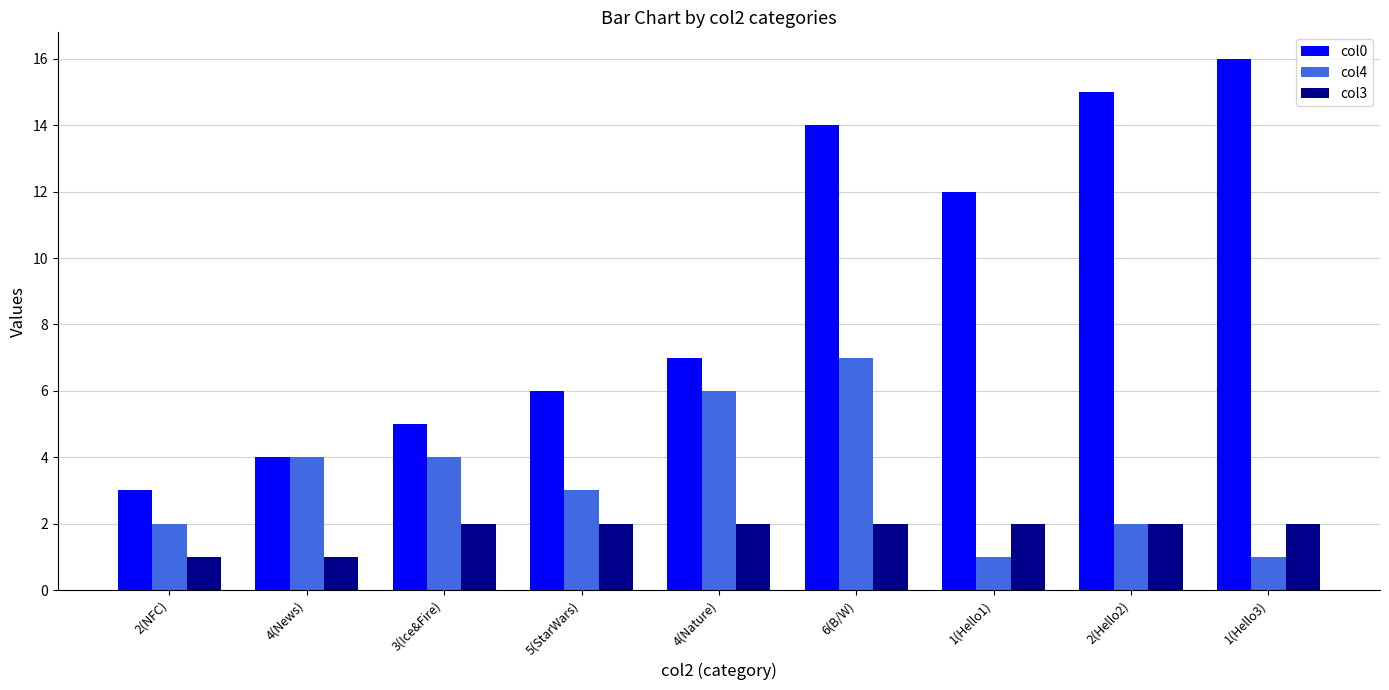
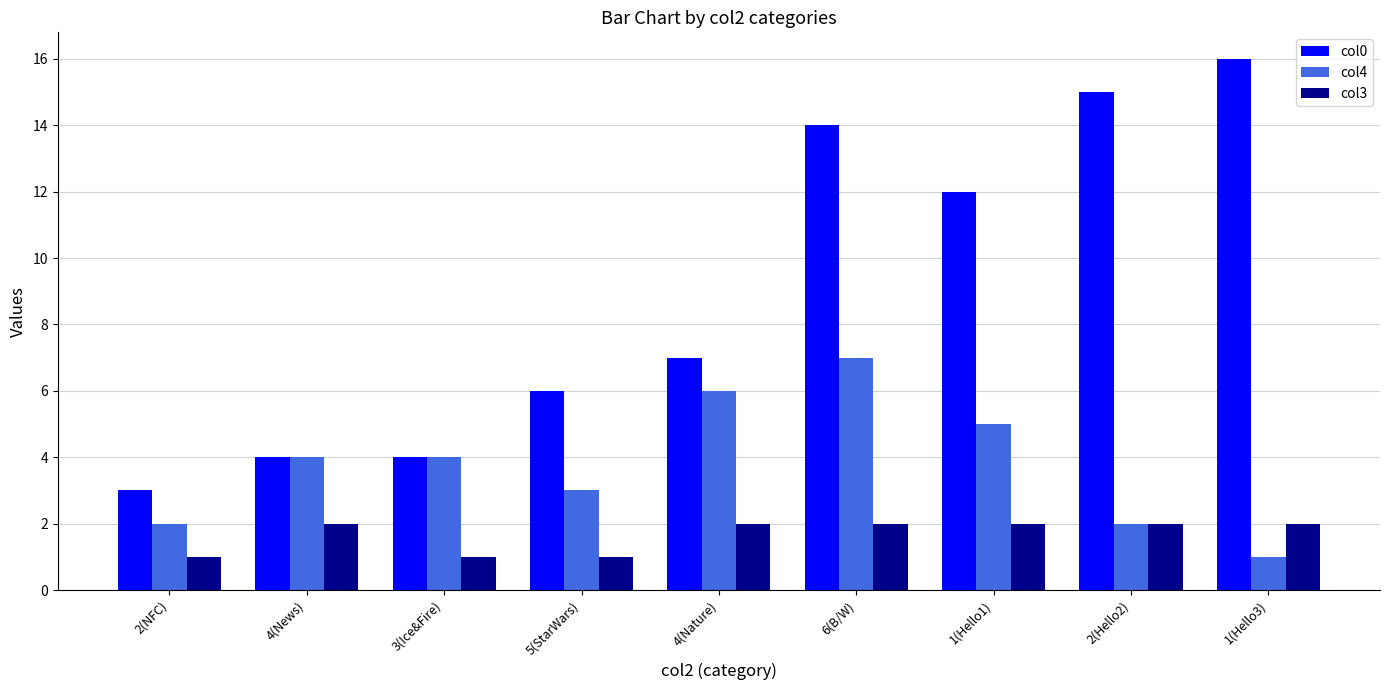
col3, 4(News): 1 -> 2
col0, 3(Ice&Fire): 5 -> 4
col3, 3(Ice&Fire): 2 -> 1
col3, 5(StarWars): 2 -> 1
col4, 1(Hello1): 1 -> 5
